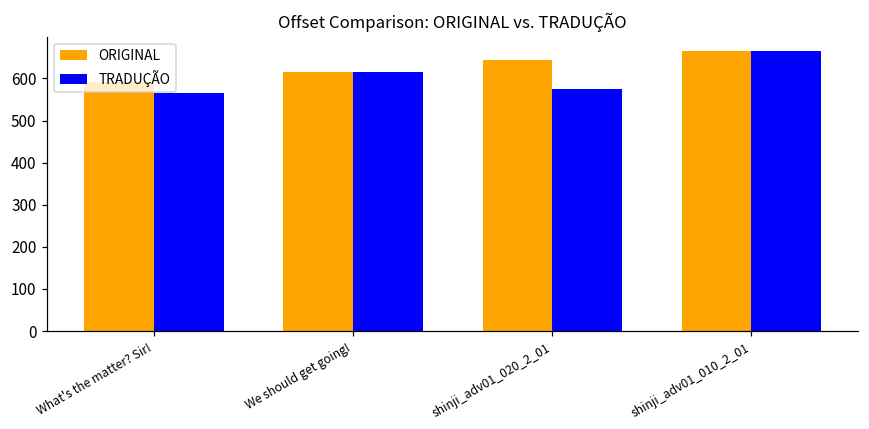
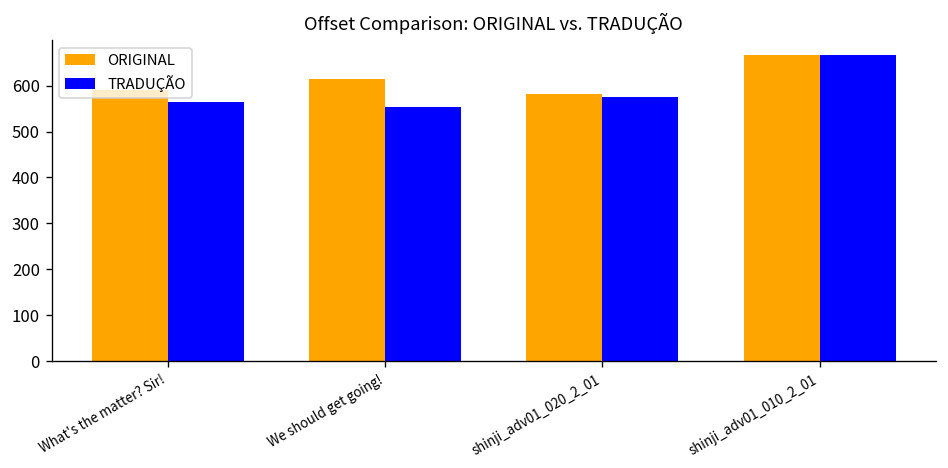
TRADUÇÃO, We should get going!: 620 -> 550
ORIGINAL, shinji_adv01_020_2_01: 640 -> 580
